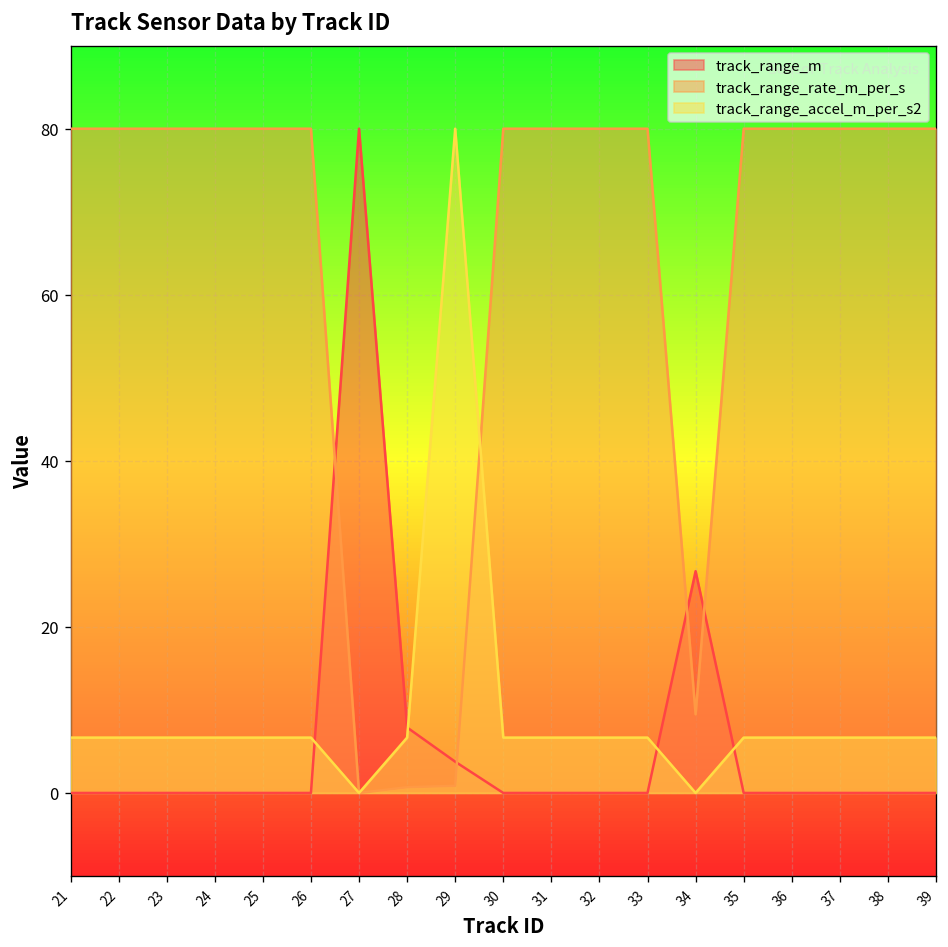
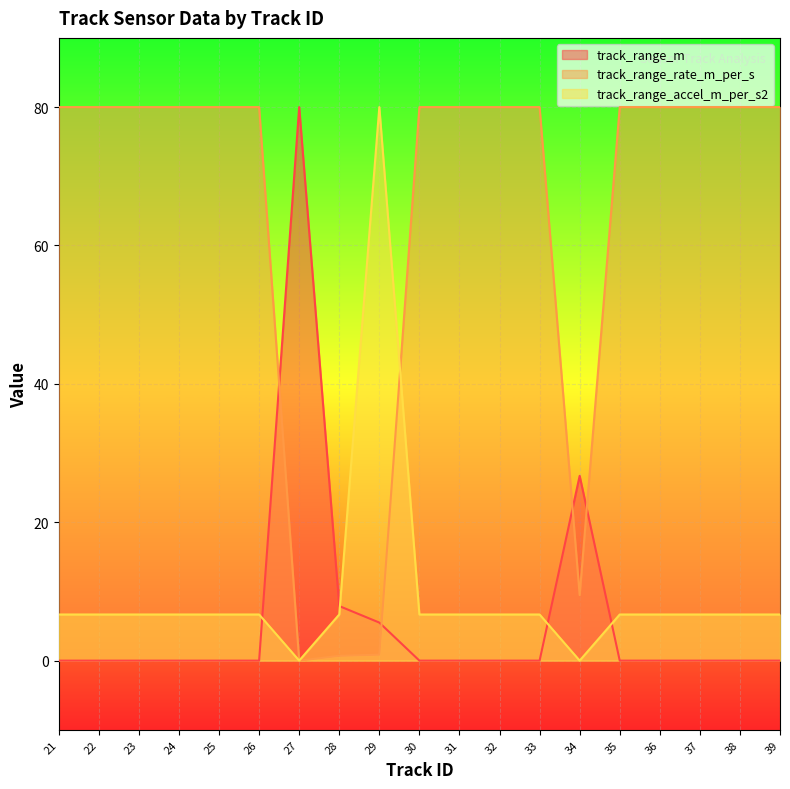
track_range_m, 29: 4 -> 5
